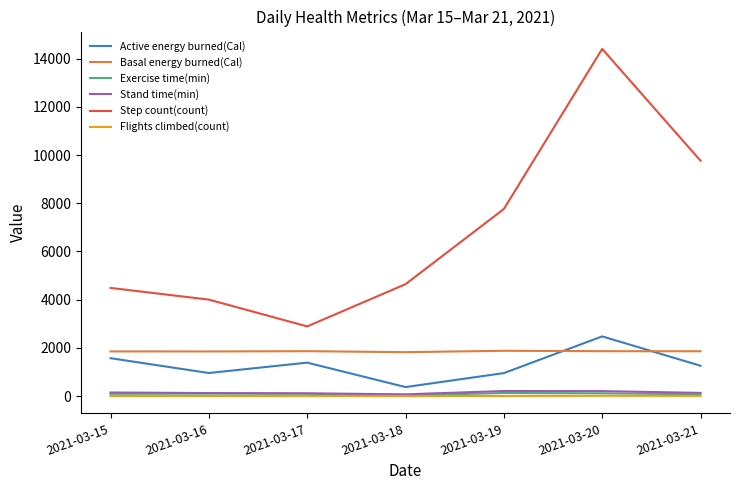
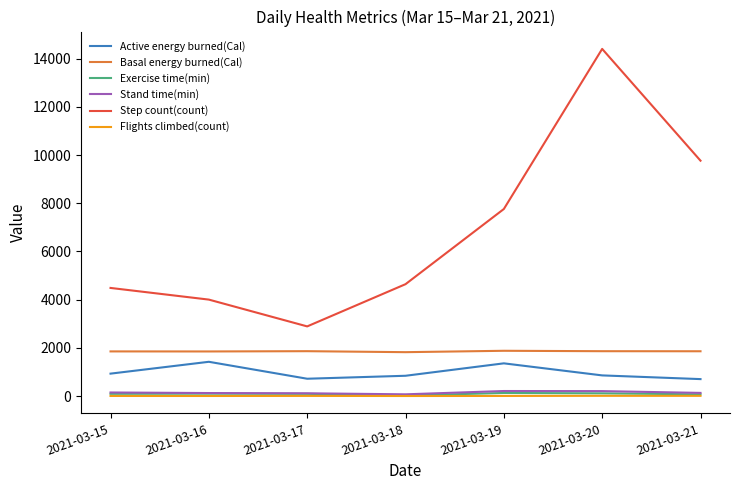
Active energy burned(Cal), 2021-03-15: 1600 -> 900
Active energy burned(Cal), 2021-03-16: 1000 -> 1400
Active energy burned(Cal), 2021-03-17: 1400 -> 700
Active energy burned(Cal), 2021-03-18: 400 -> 800
Active energy burned(Cal), 2021-03-19: 1000 -> 1400
Active energy burned(Cal), 2021-03-20: 2500 -> 900
Active energy burned(Cal), 2021-03-21: 1300 -> 700
